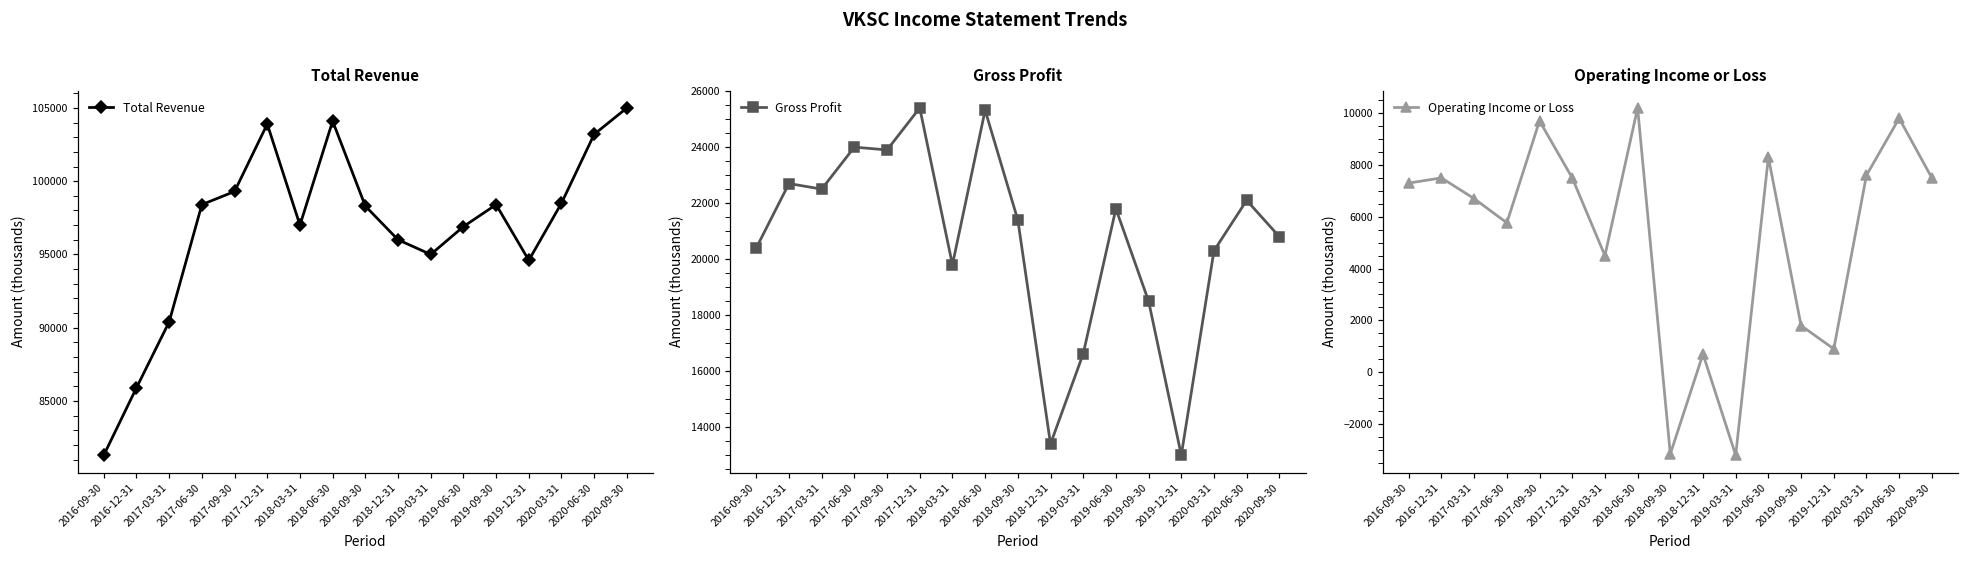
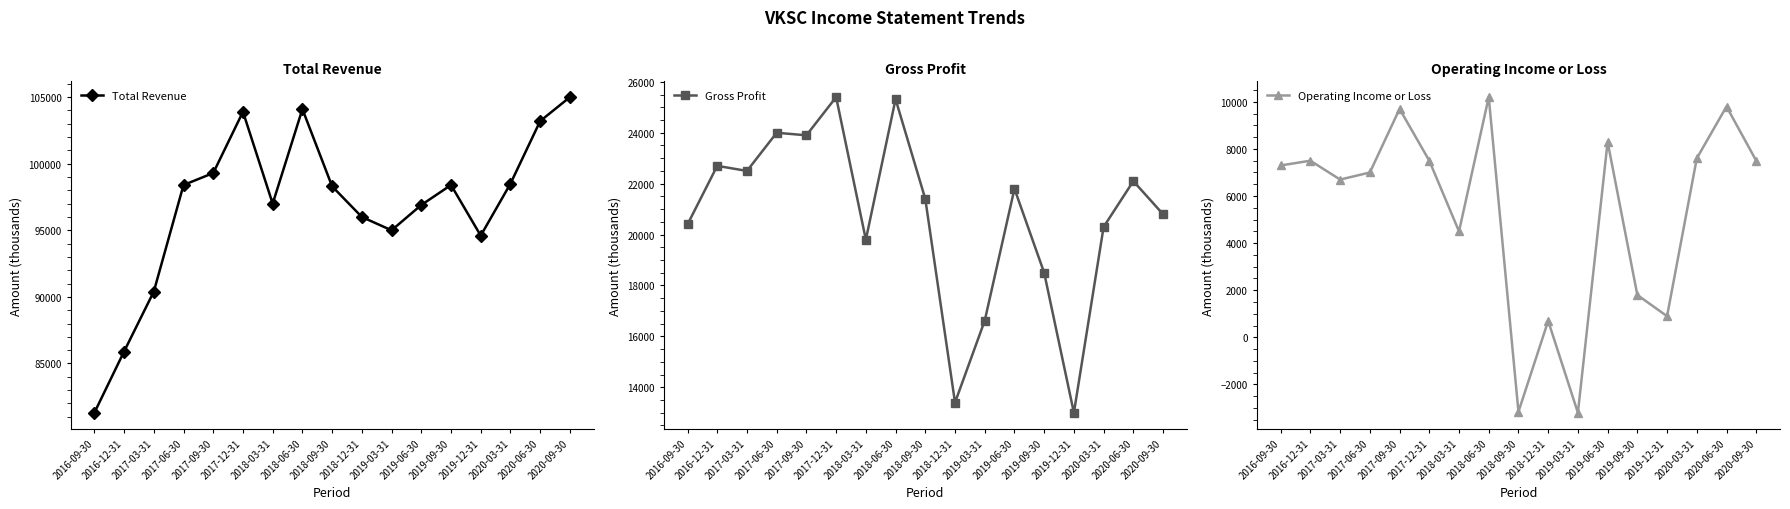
Operating Income or Loss, 2017-06-30: 5800 -> 7000
